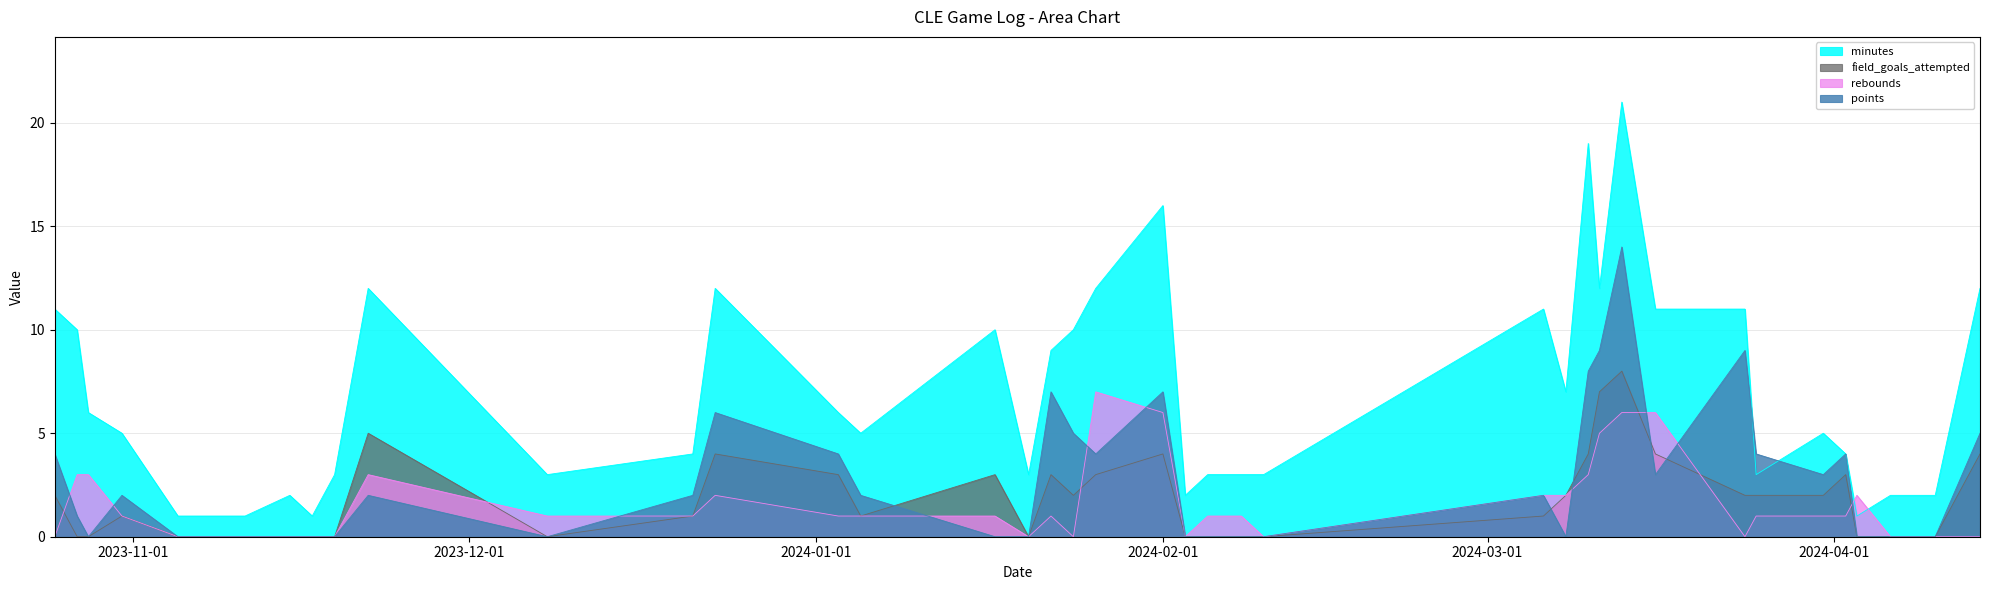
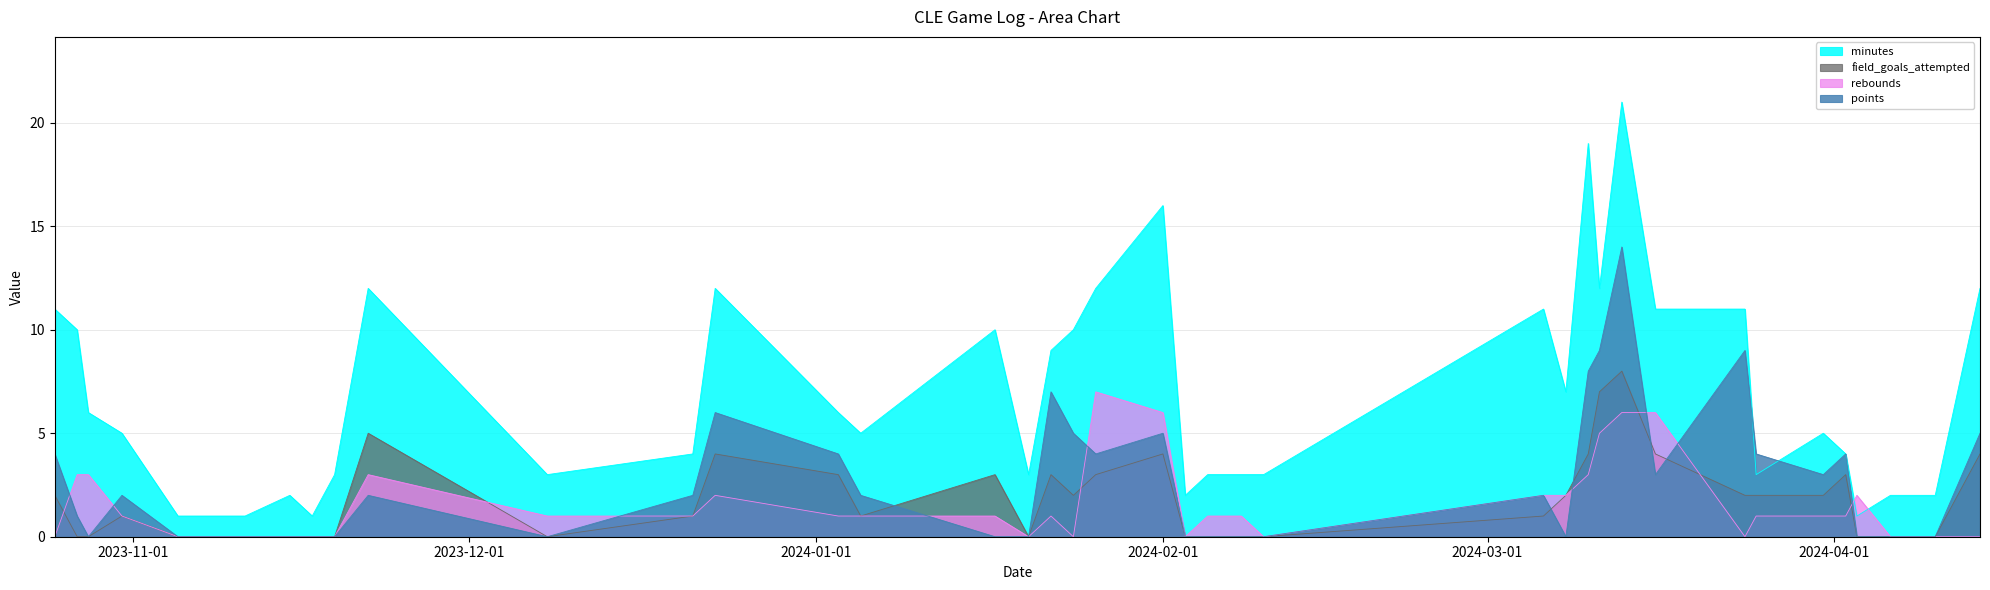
points, 2024-02-01: 7 -> 5
